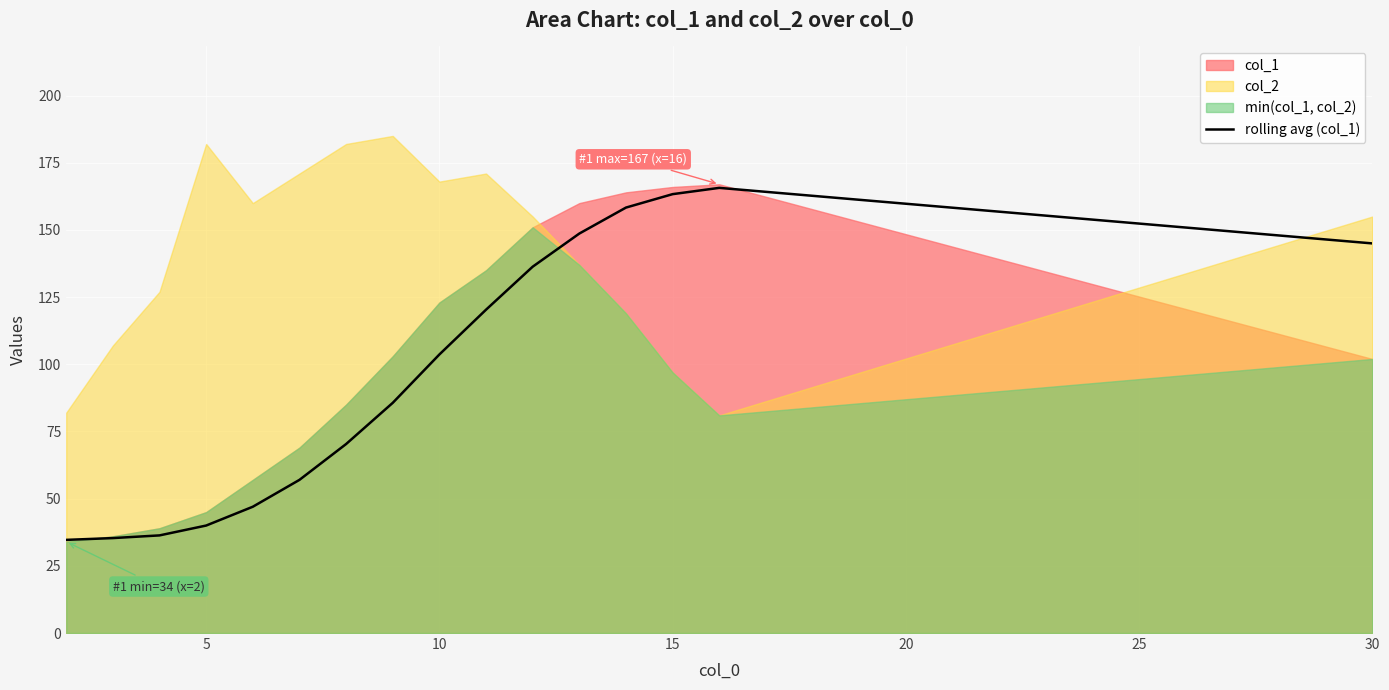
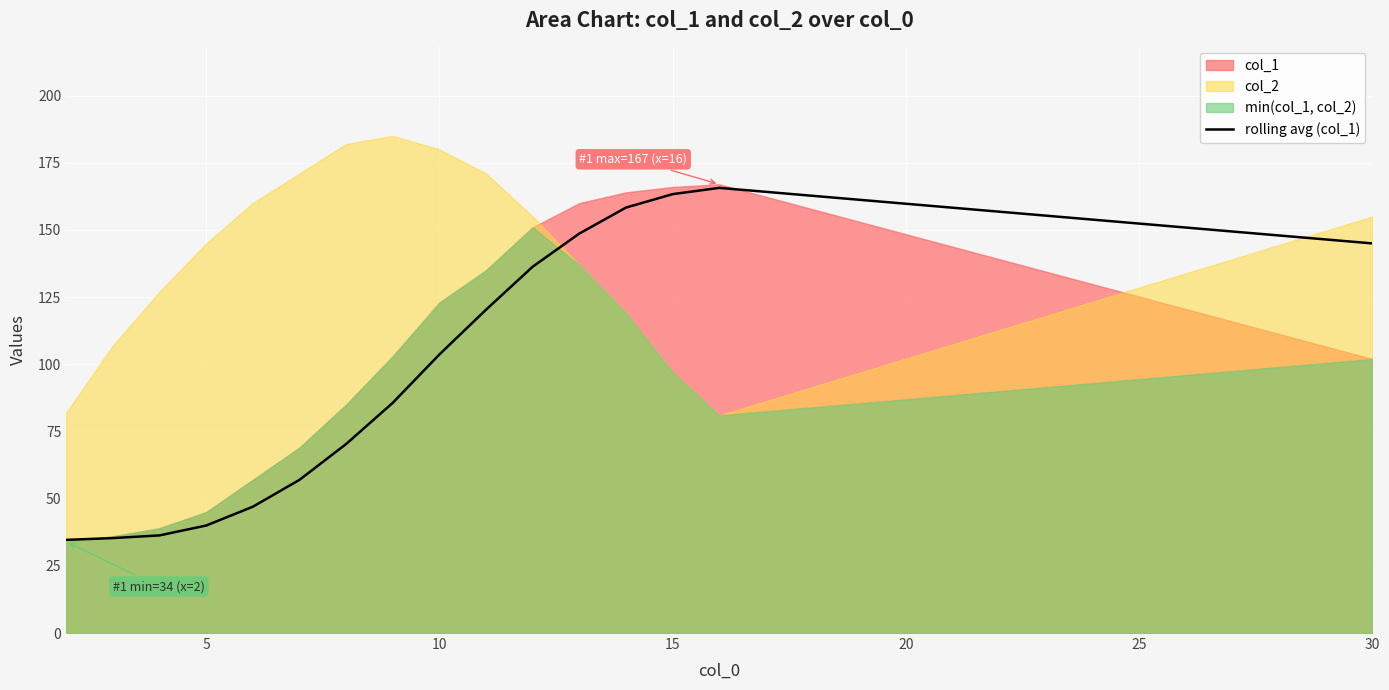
col_2, 5: 182 -> 145
col_2, 10: 168 -> 180
